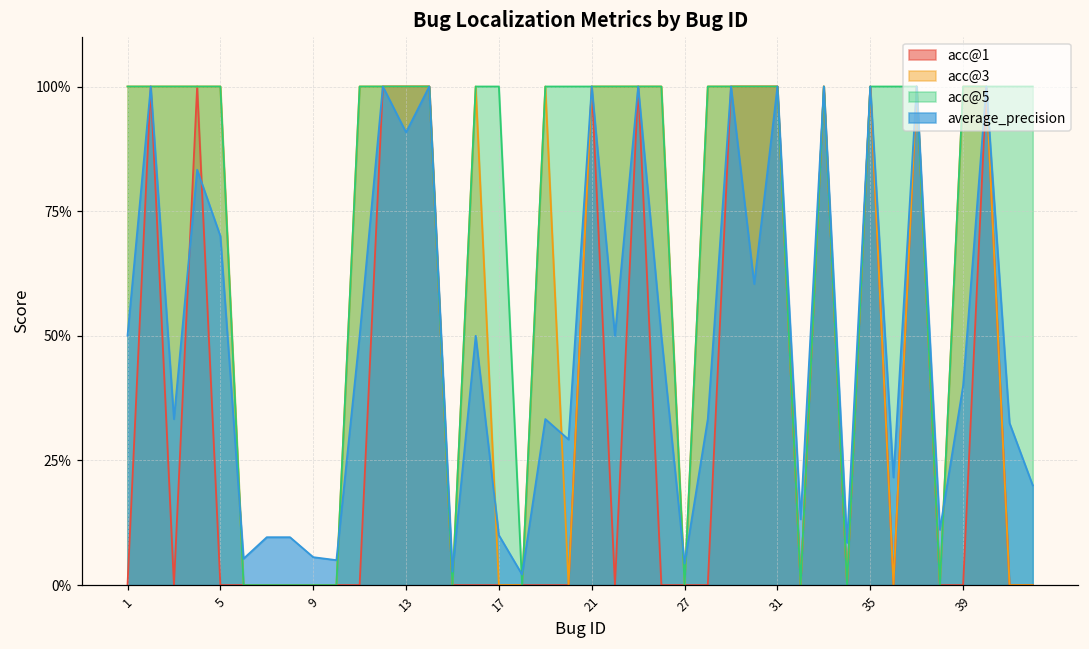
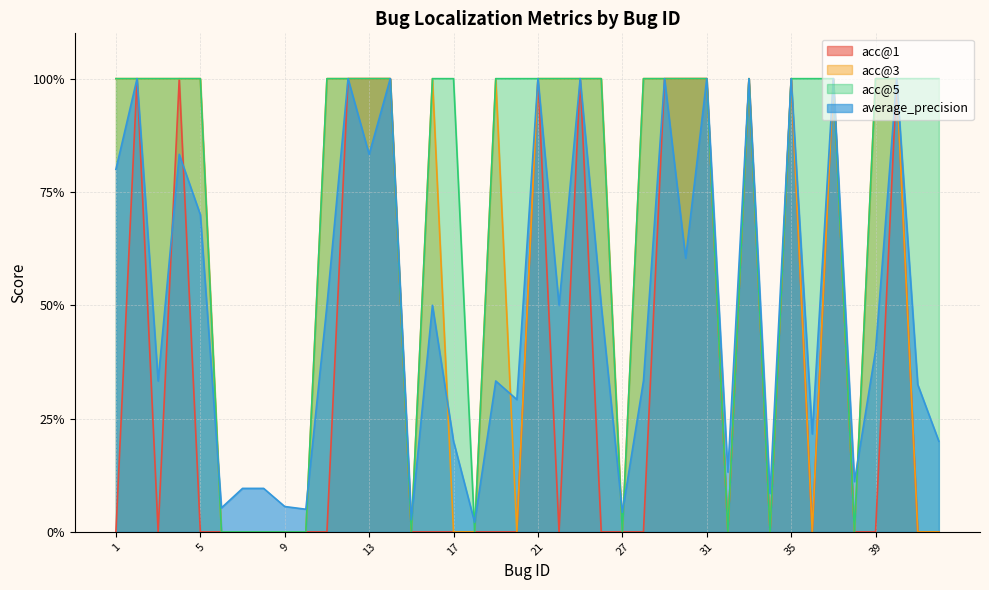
average_precision, 1: 50% -> 80%
average_precision, 13: 91% -> 83%
average_precision, 17: 10% -> 20%
